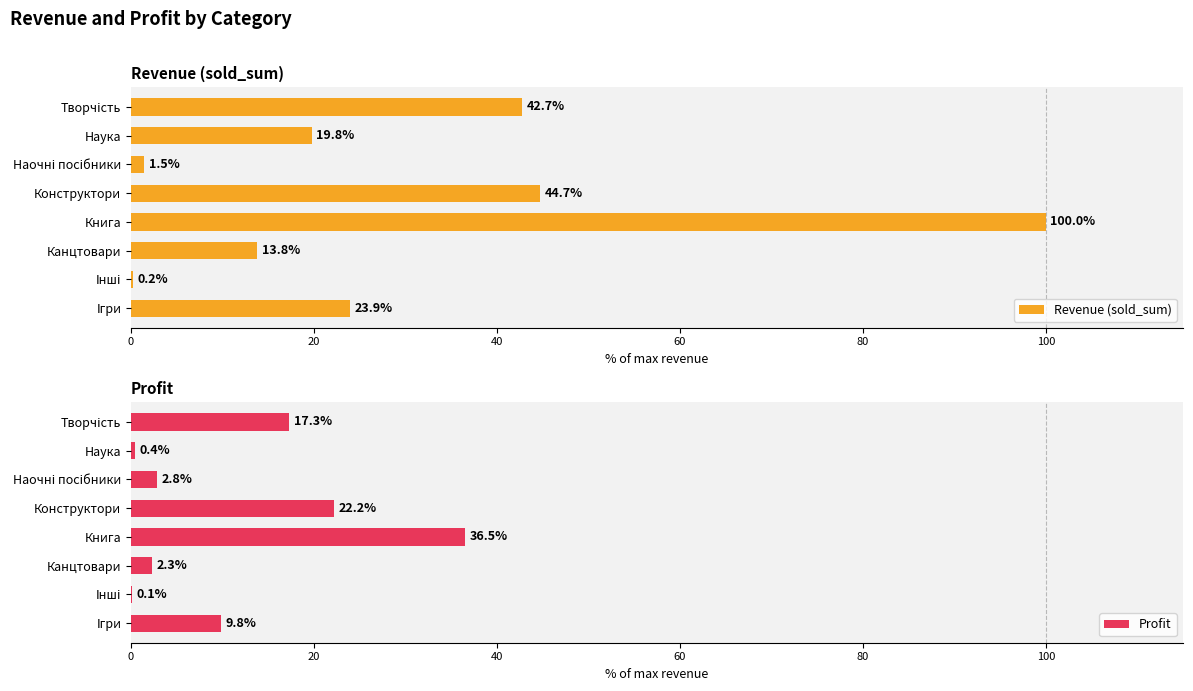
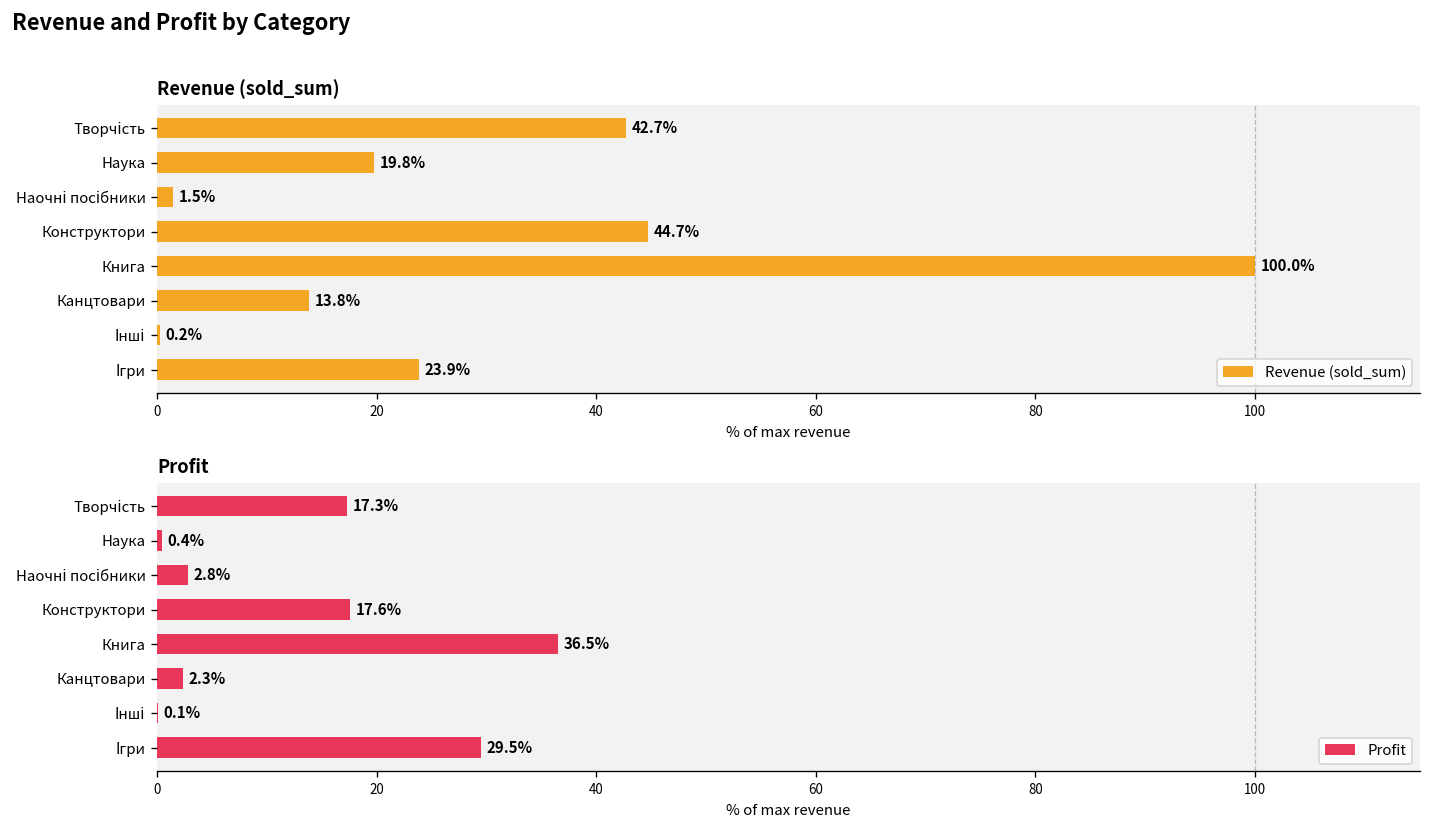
Profit, Конструктори: 22.2% -> 17.6%
Profit, Ігри: 9.8% -> 29.5%
